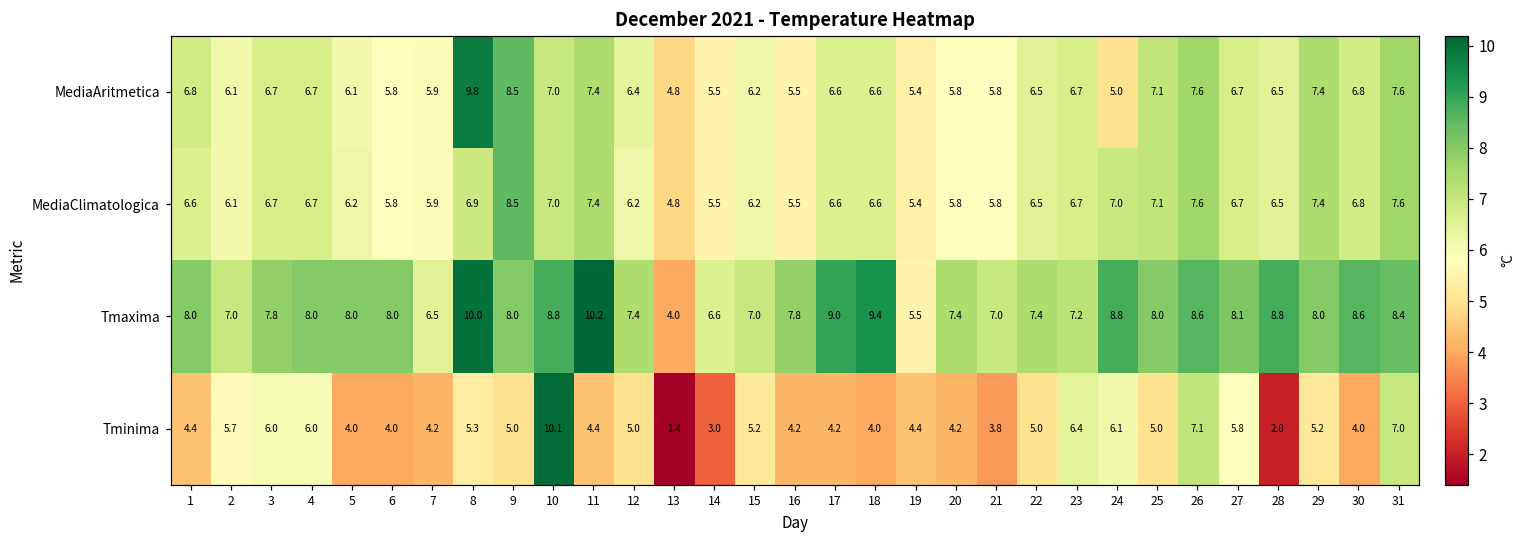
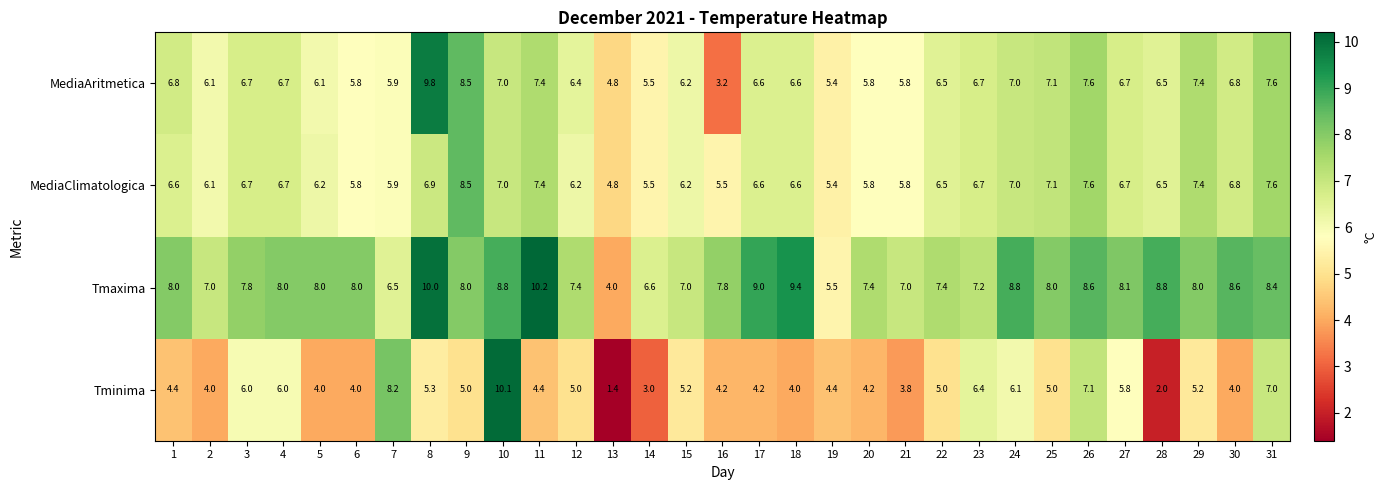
MediaAritmetica, 16: 5.5 -> 3.2
MediaAritmetica, 24: 5.0 -> 7.0
Tminima, 2: 5.7 -> 4.0
Tminima, 7: 4.2 -> 8.2
